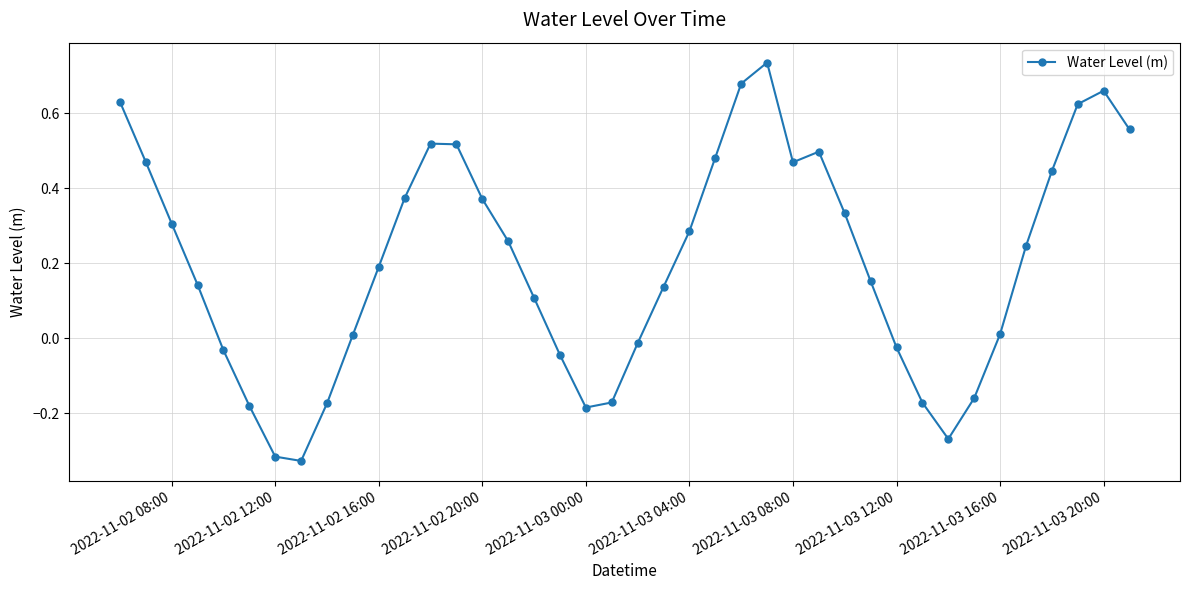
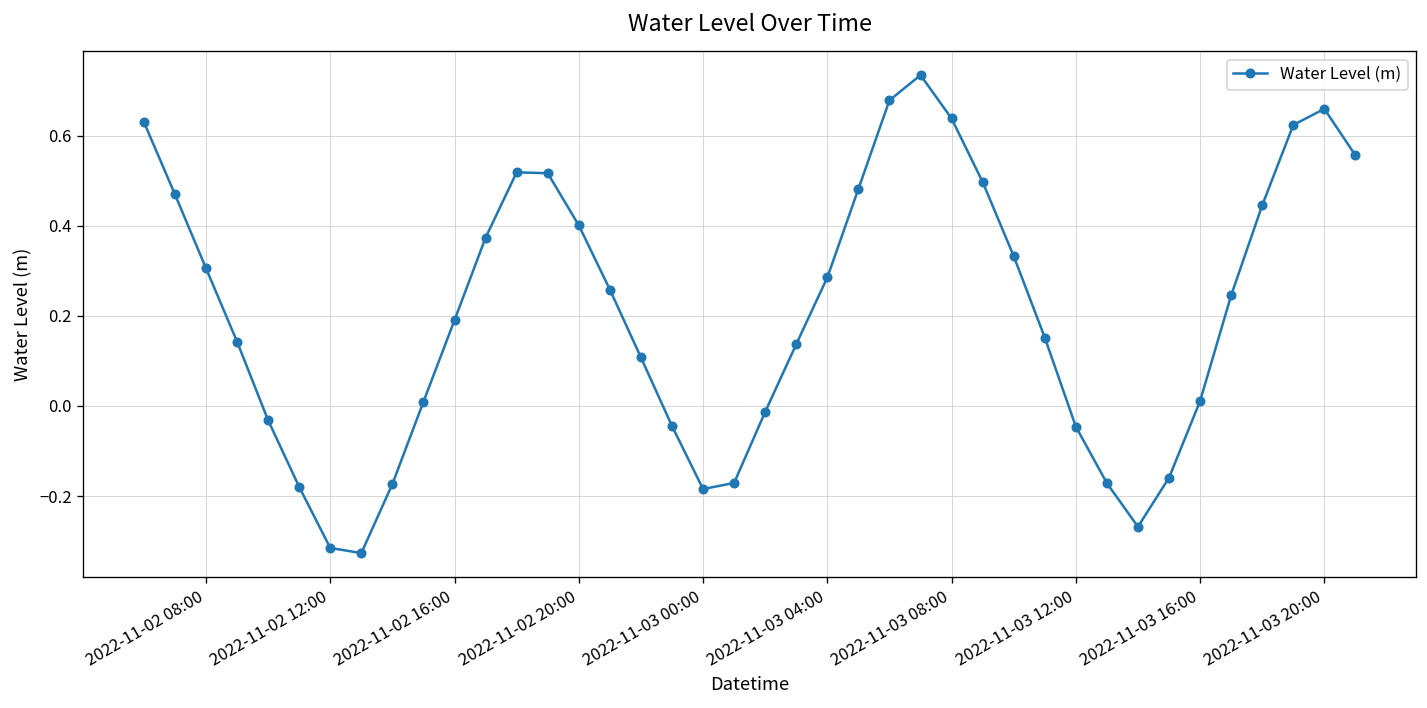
2022-11-02 20:00: 0.37 -> 0.40
2022-11-03 08:00: 0.47 -> 0.64
2022-11-03 12:00: -0.02 -> -0.05
